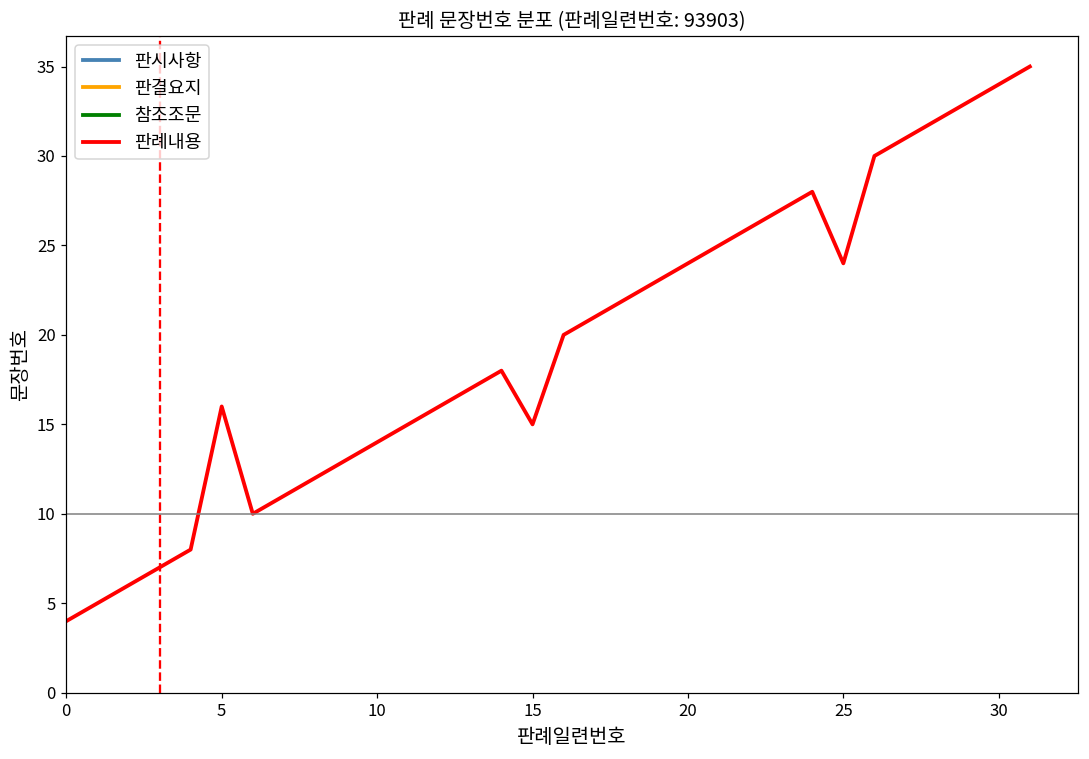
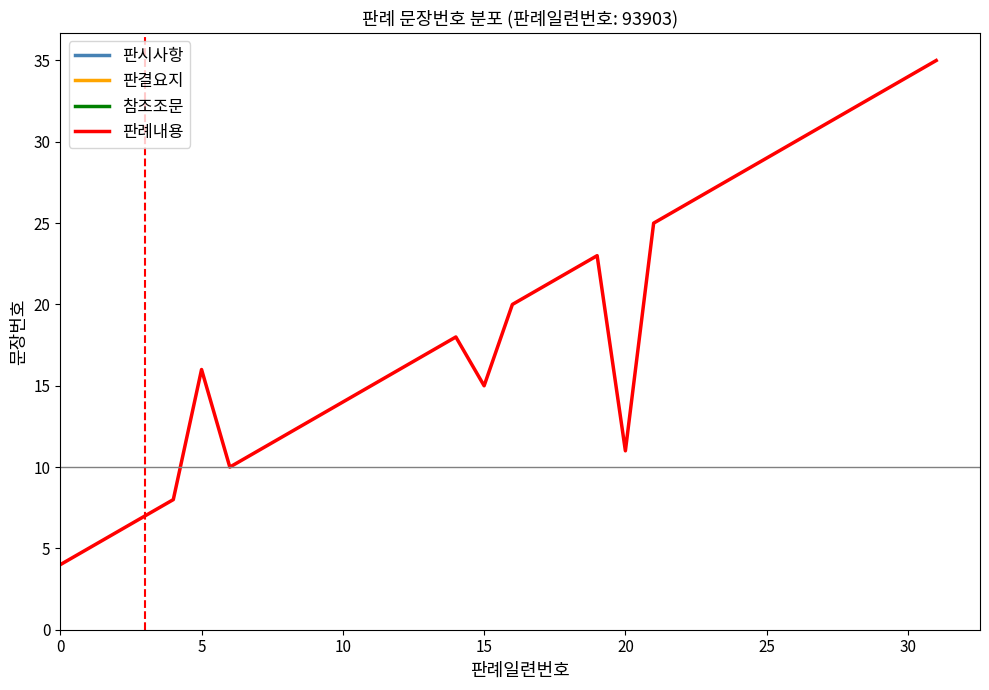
판례내용, 20: 24 -> 11
판례내용, 25: 24 -> 29
